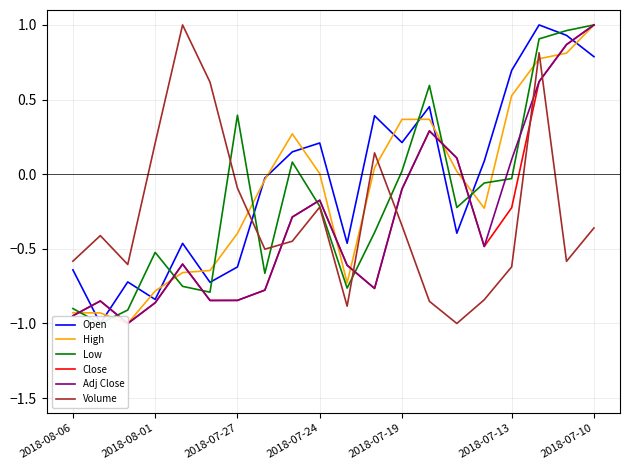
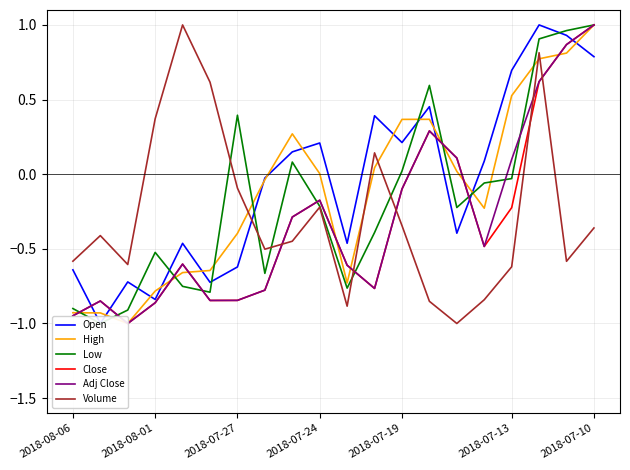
Volume, 2018-08-01: 0.21 -> 0.37
